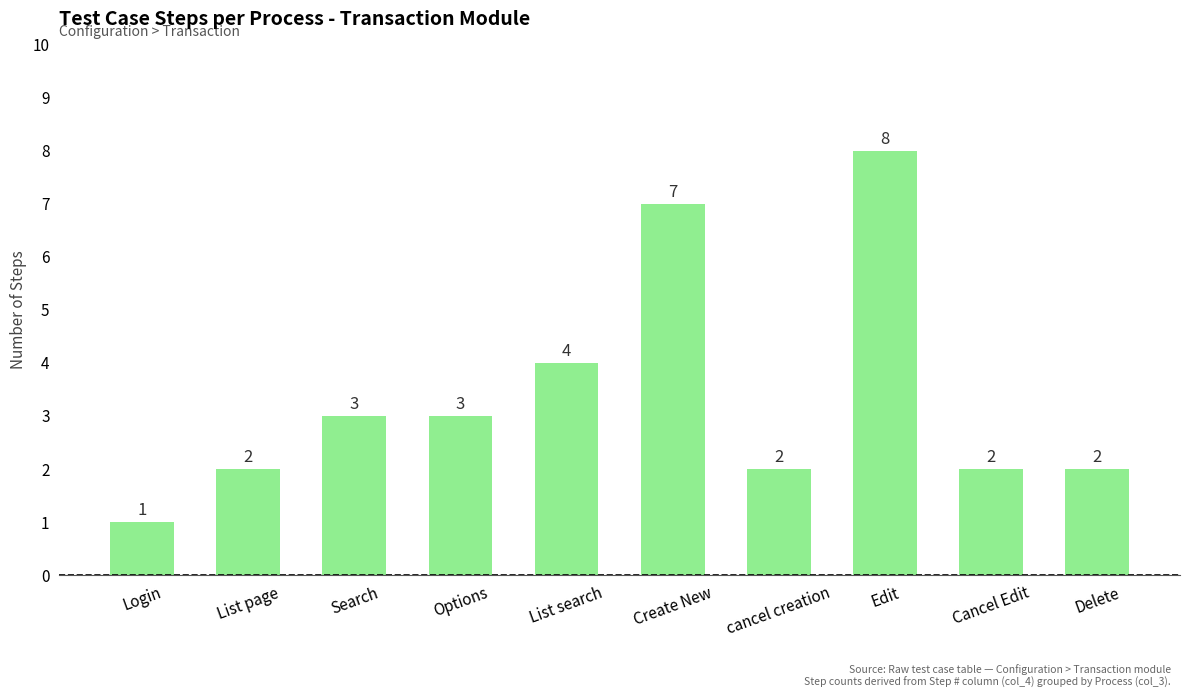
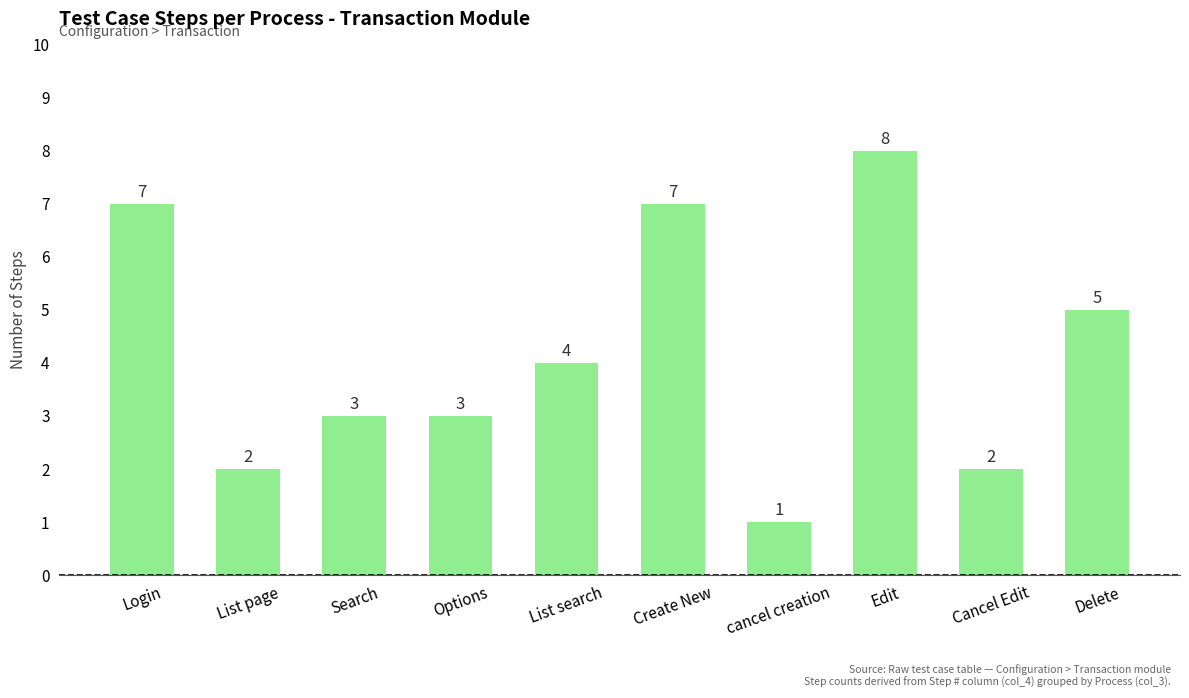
Login: 1 -> 7
cancel creation: 2 -> 1
Delete: 2 -> 5
